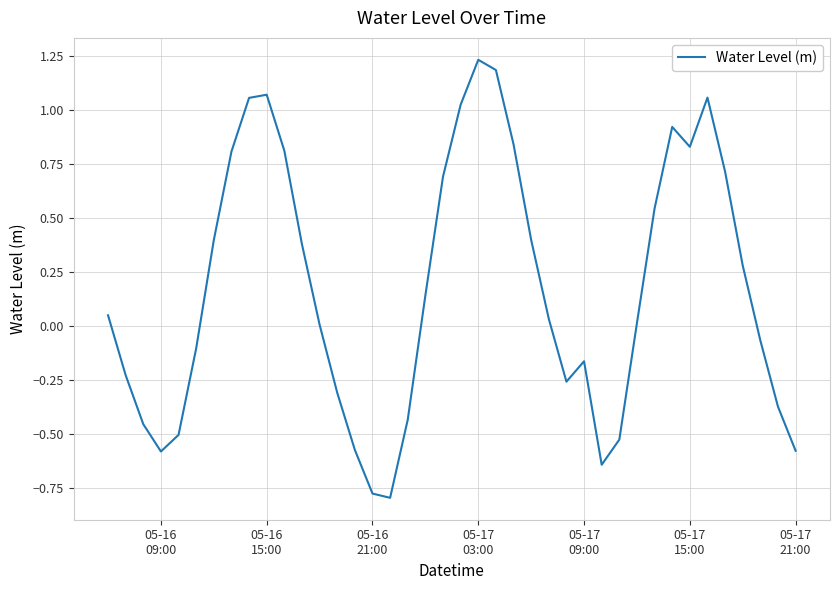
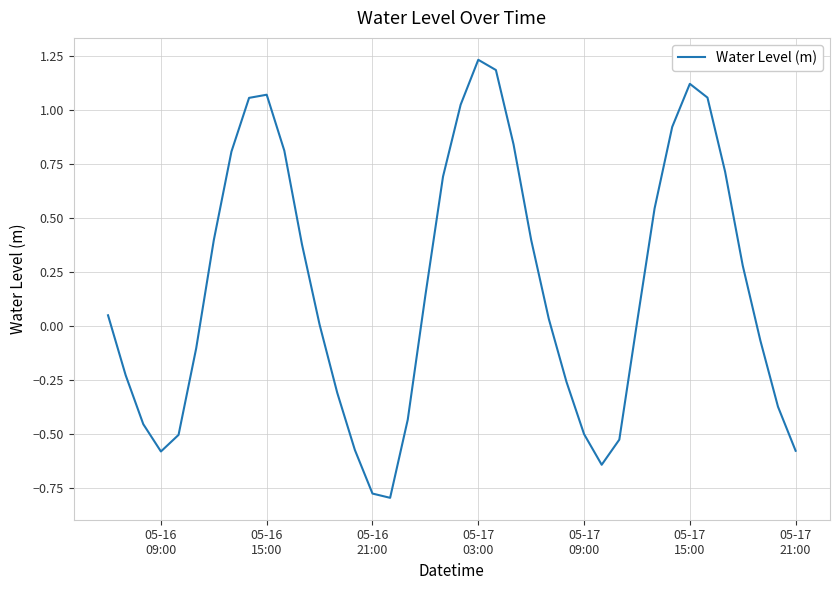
05-17 09:00: -0.16 -> -0.50
05-17 15:00: 0.83 -> 1.12
